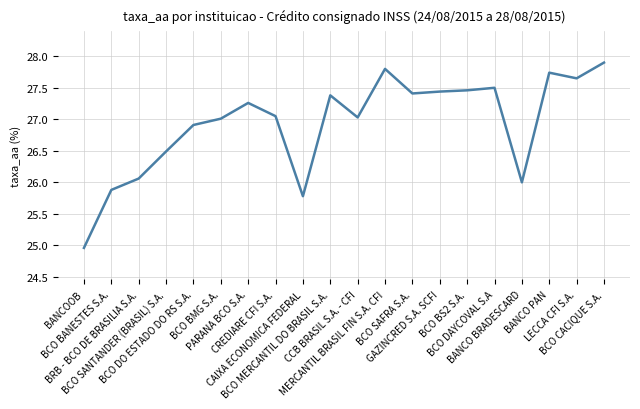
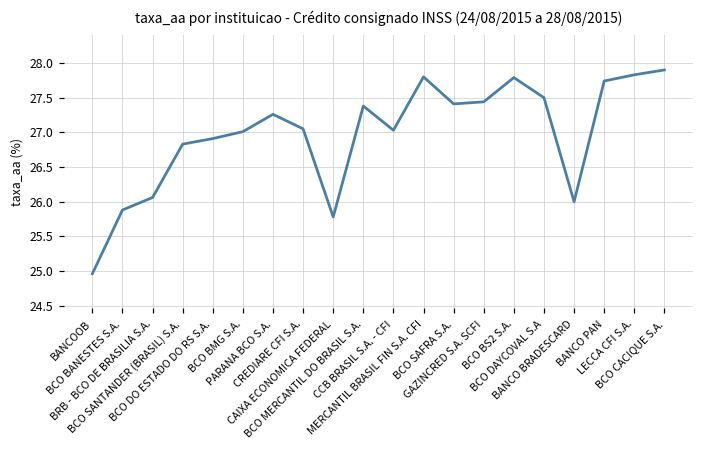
BCO SANTANDER (BRASIL) S.A.: 26.5 -> 26.8
BCO BS2 S.A.: 27.5 -> 27.8
LECCA CFI S.A.: 27.7 -> 27.8
